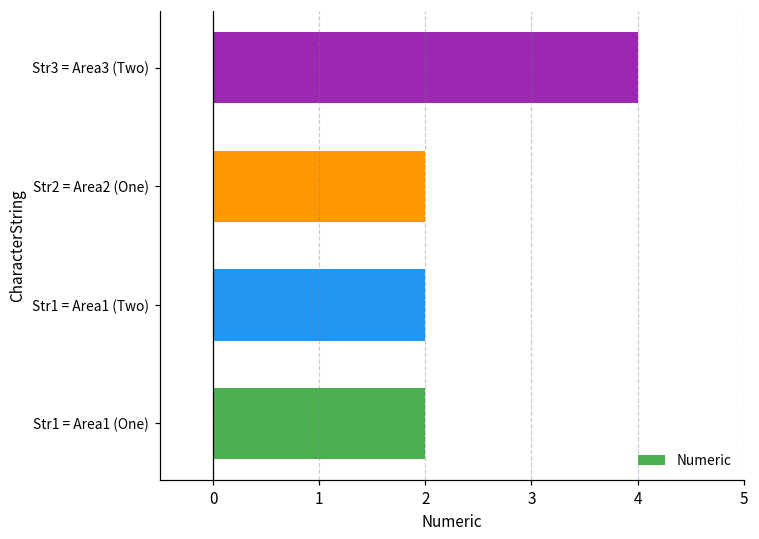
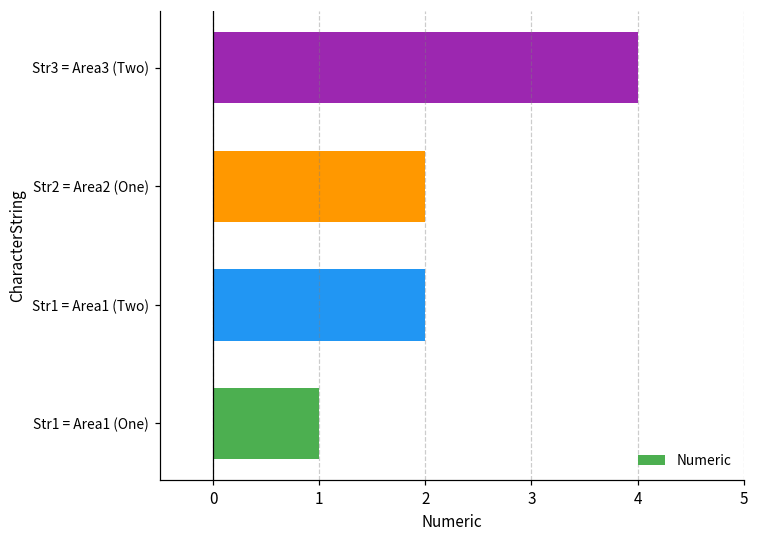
Str1 = Area1 (One): 2 -> 1
